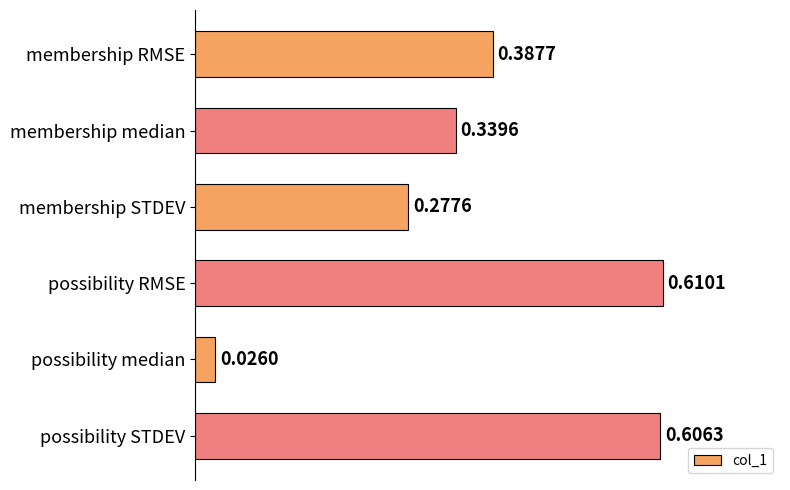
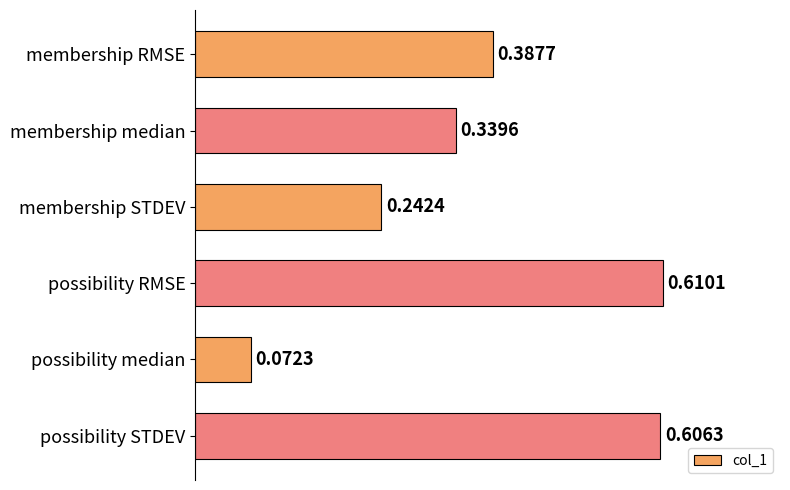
membership STDEV: 0.2776 -> 0.2424
possibility median: 0.0260 -> 0.0723
